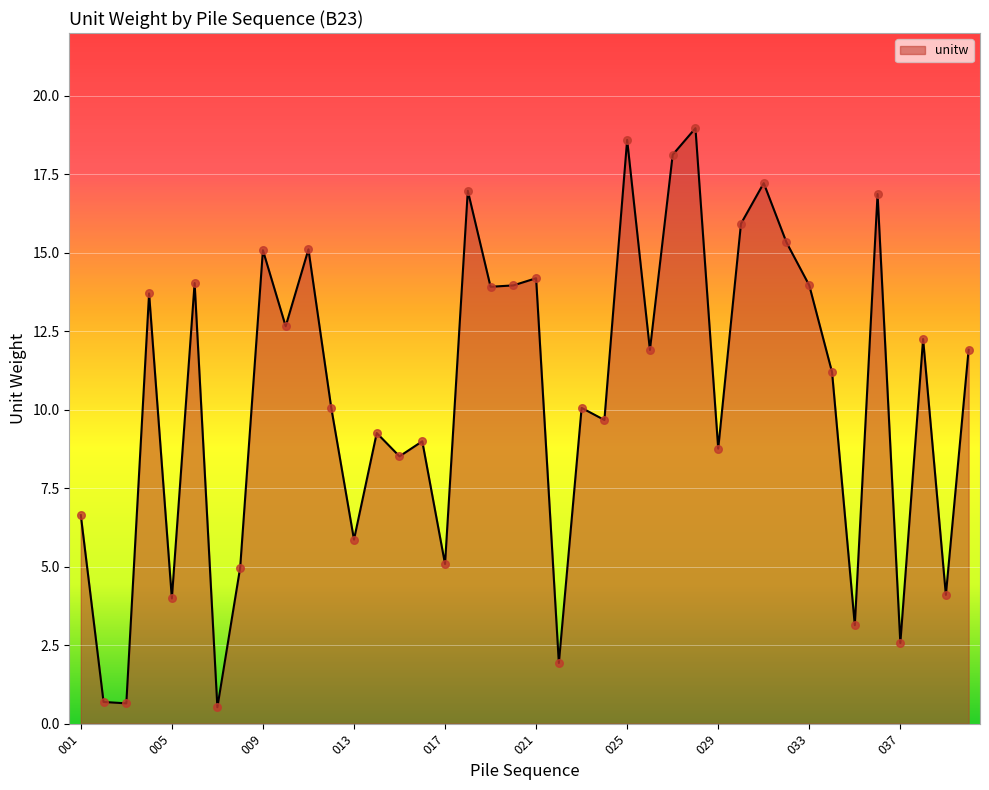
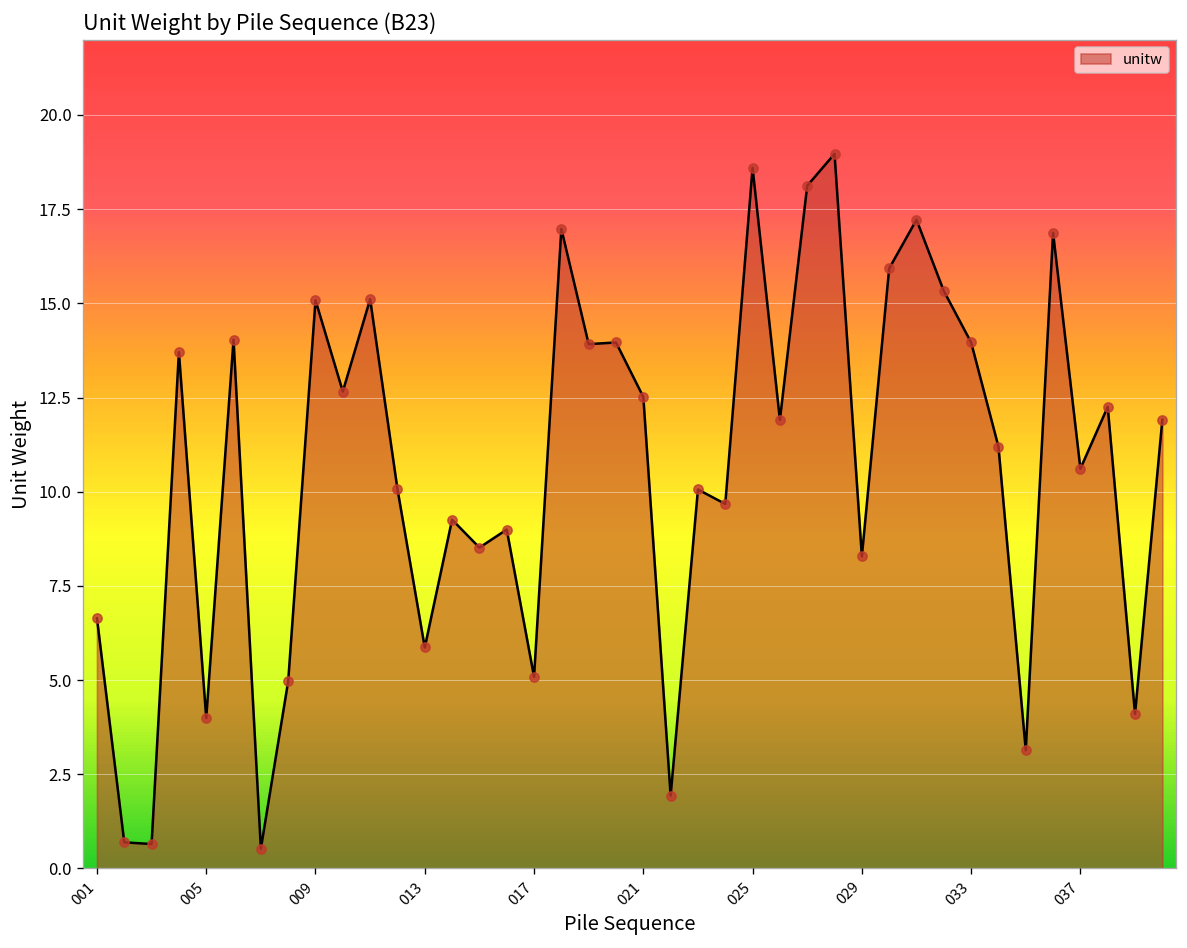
021: 14.2 -> 12.5
029: 8.8 -> 8.3
037: 2.6 -> 10.6
